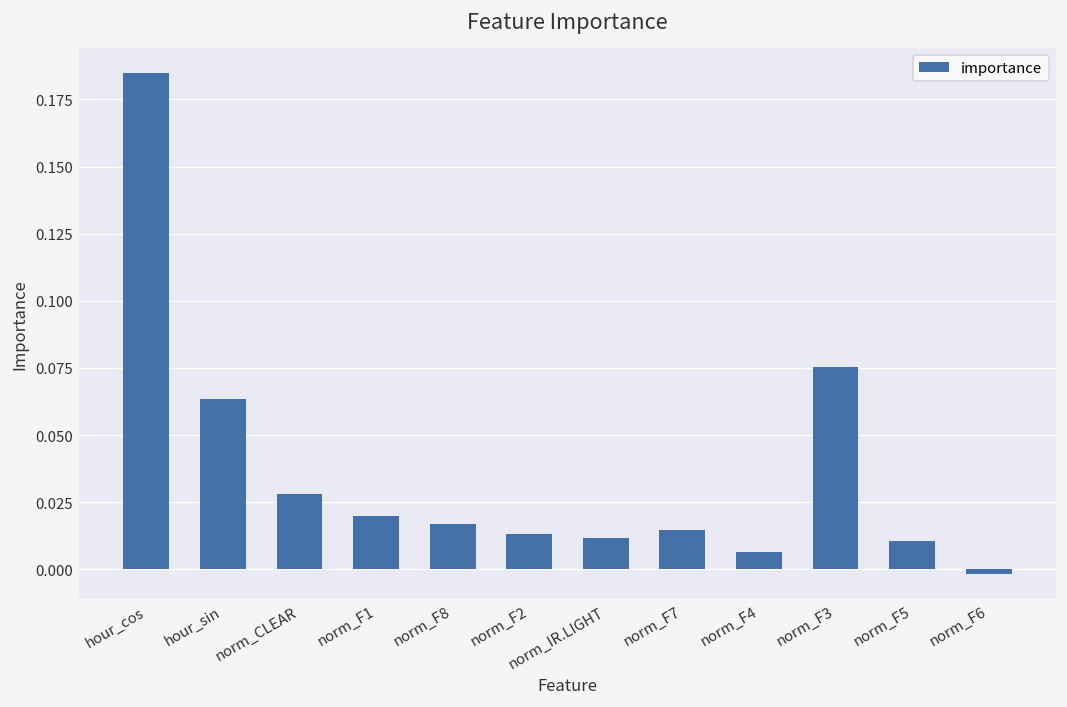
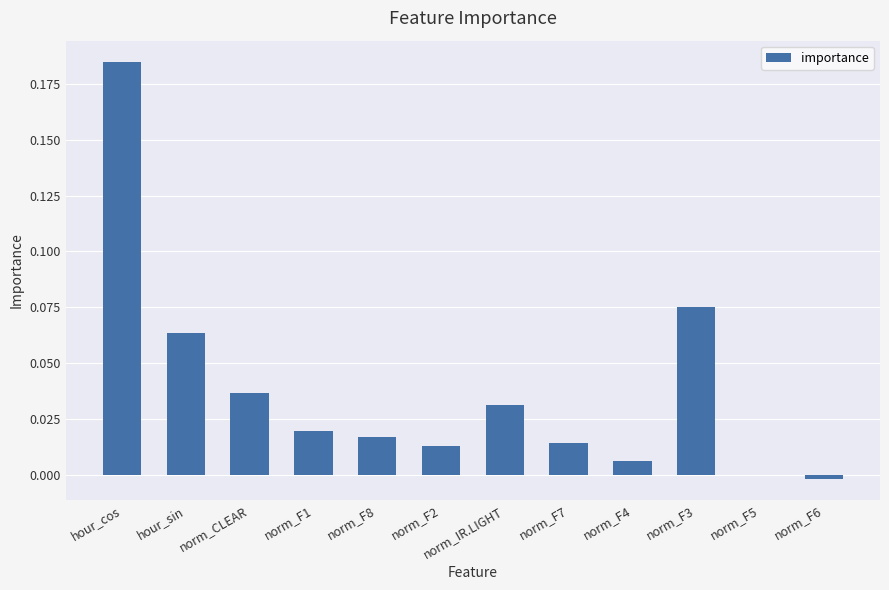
norm_CLEAR: 0.028 -> 0.037
norm_IR.LIGHT: 0.012 -> 0.031
norm_F5: 0.010 -> 0.000
